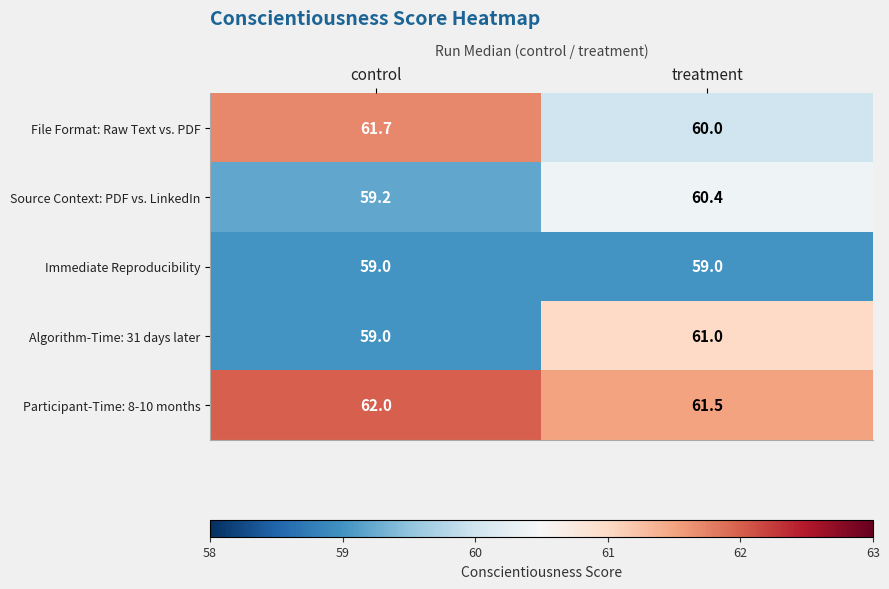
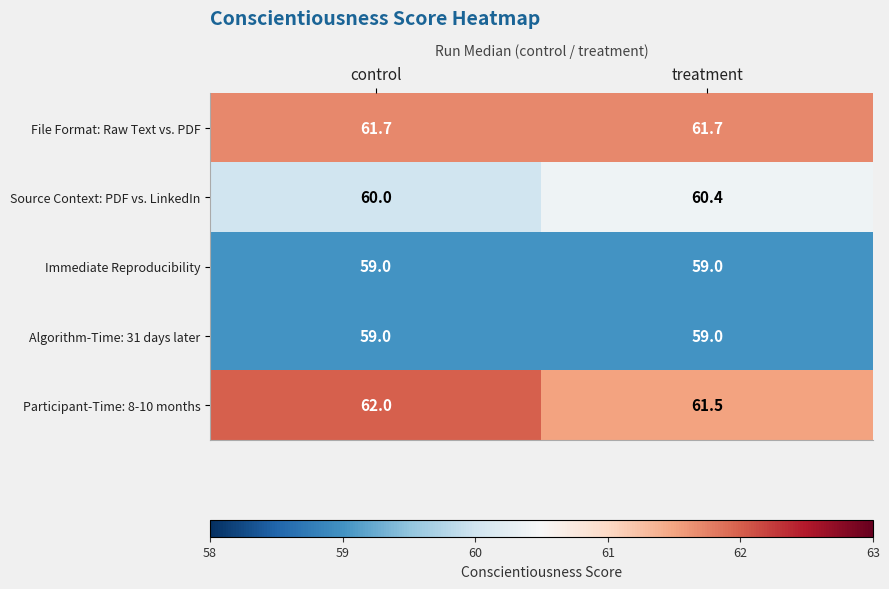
File Format: Raw Text vs. PDF, treatment: 60.0 -> 61.7
Source Context: PDF vs. LinkedIn, control: 59.2 -> 60.0
Algorithm-Time: 31 days later, treatment: 61.0 -> 59.0
